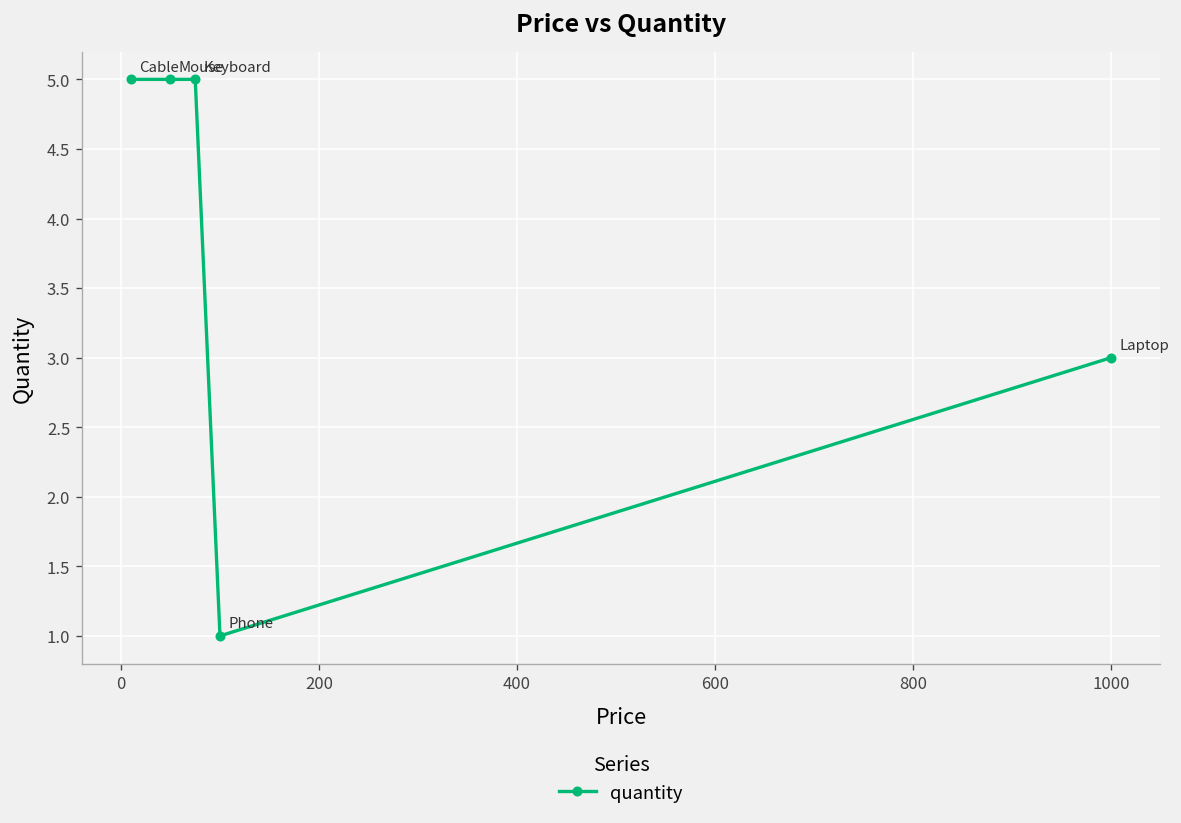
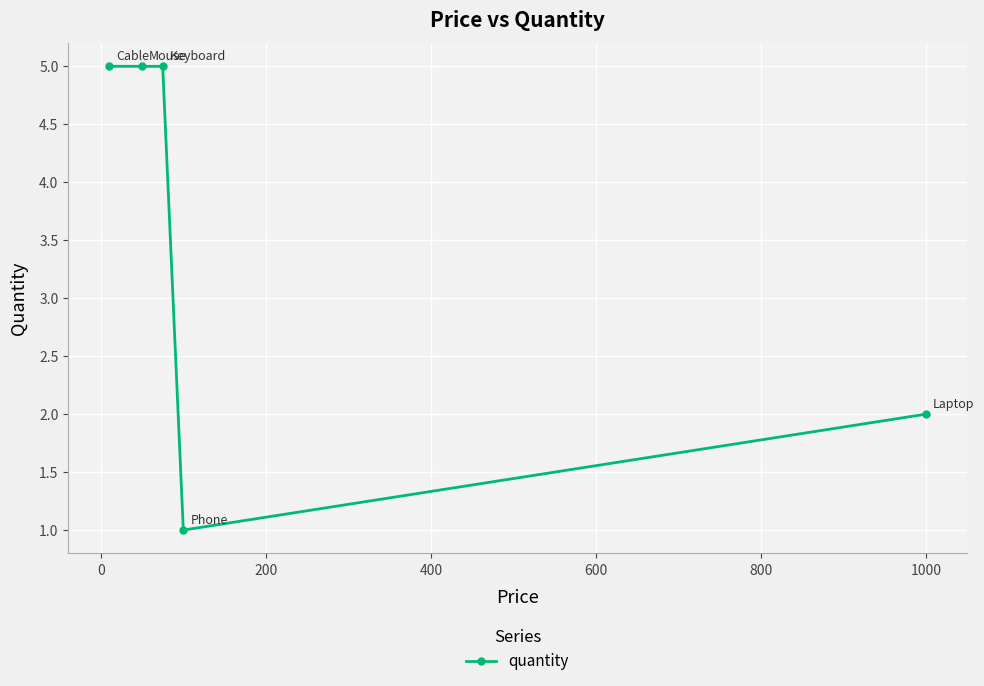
1000: 3 -> 2
